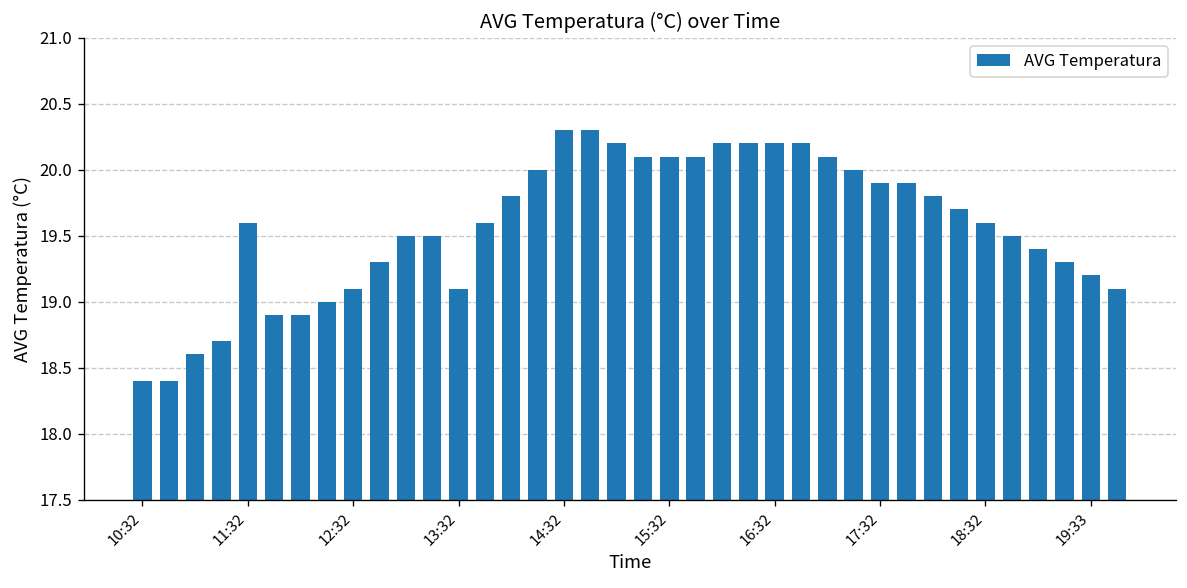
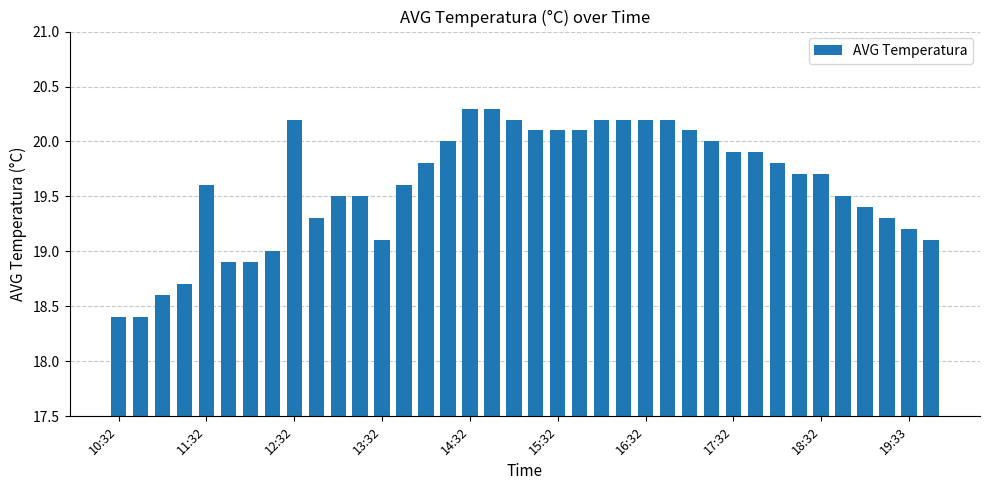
12:32: 19.1 -> 20.2
18:32: 19.6 -> 19.7
